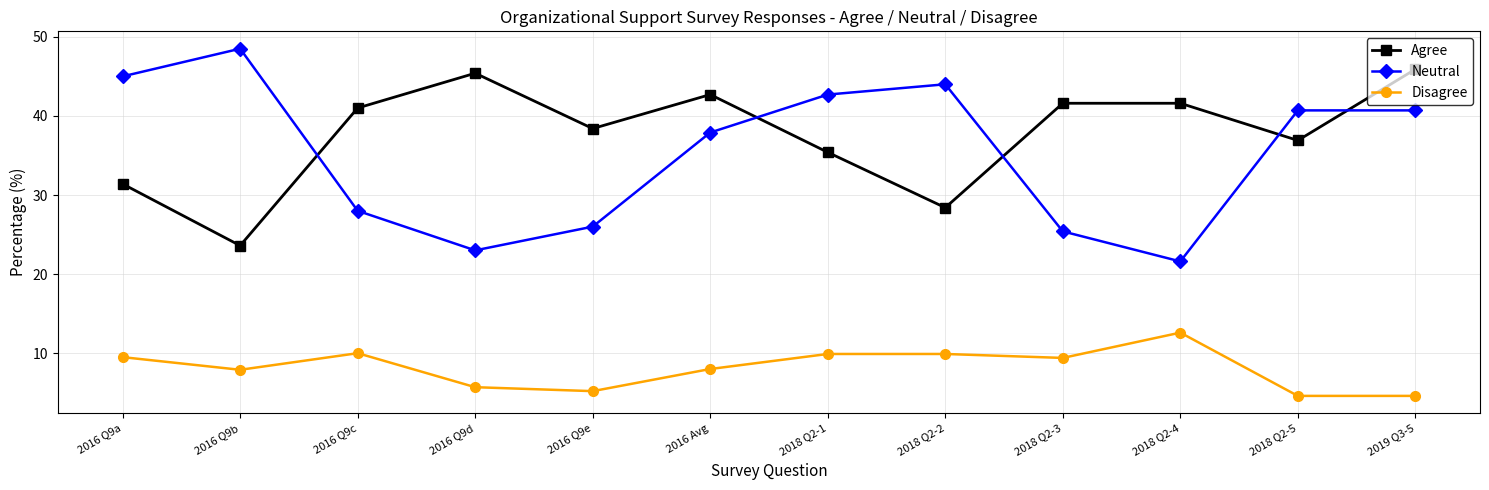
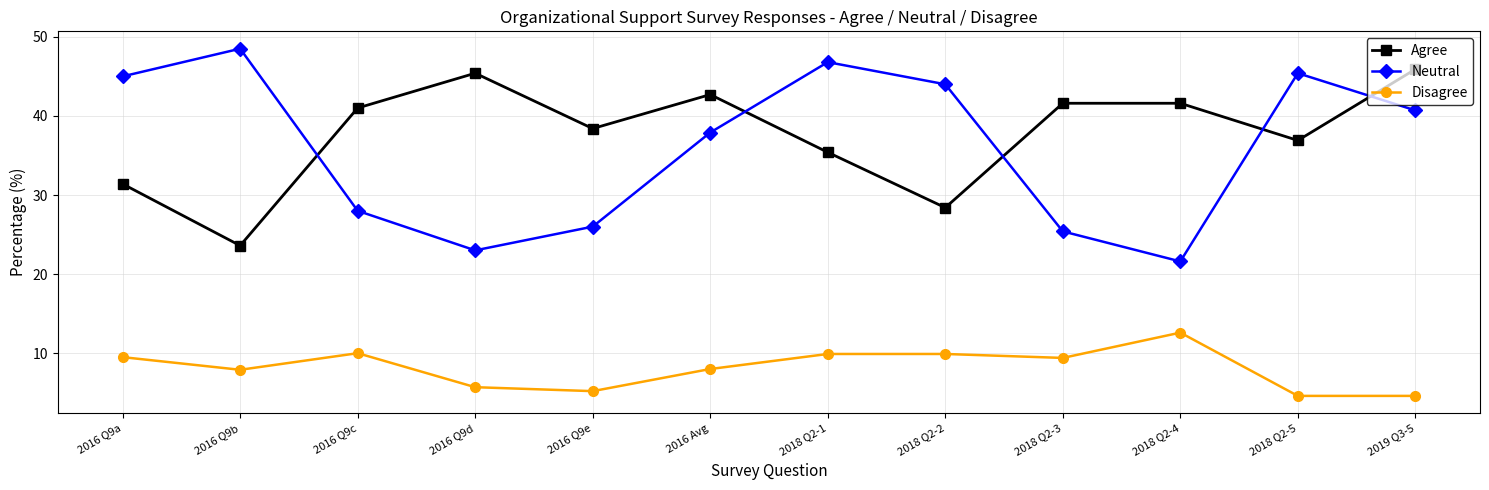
Neutral, 2018 Q2-1: 43 -> 47
Neutral, 2018 Q2-5: 41 -> 45
